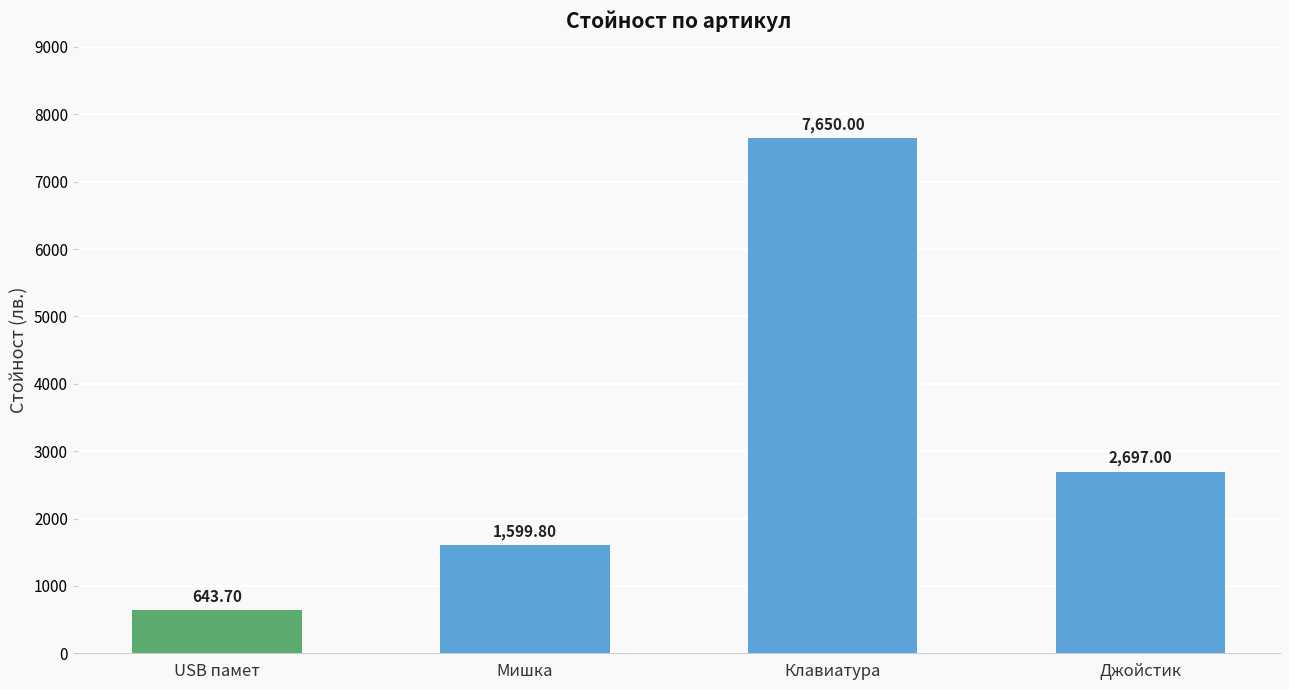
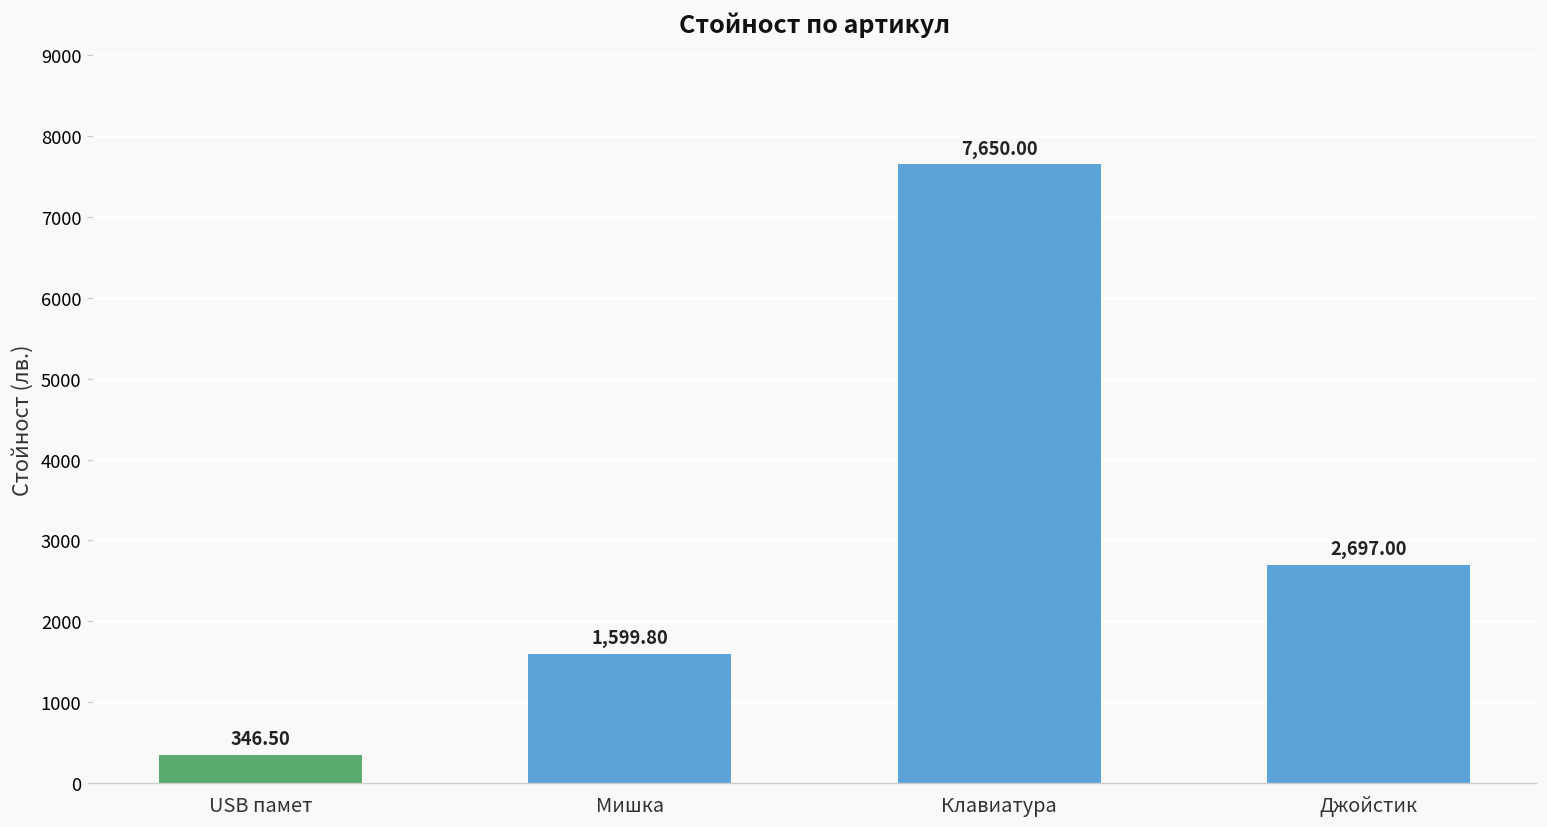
USB памет: 643.70 -> 346.50
